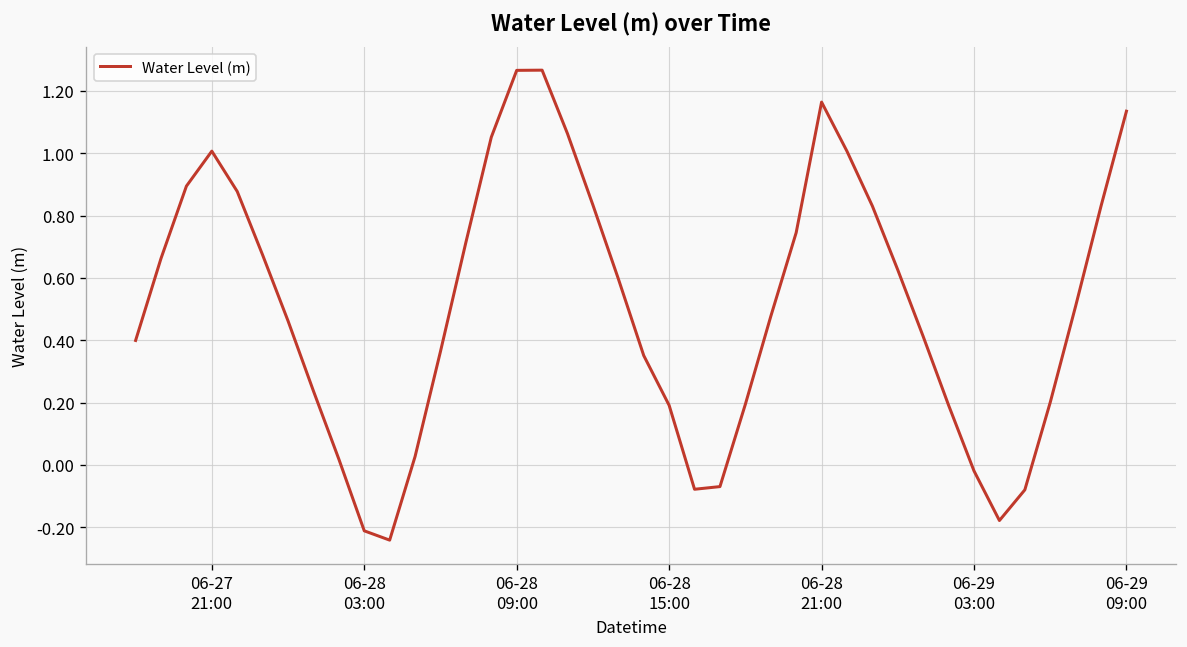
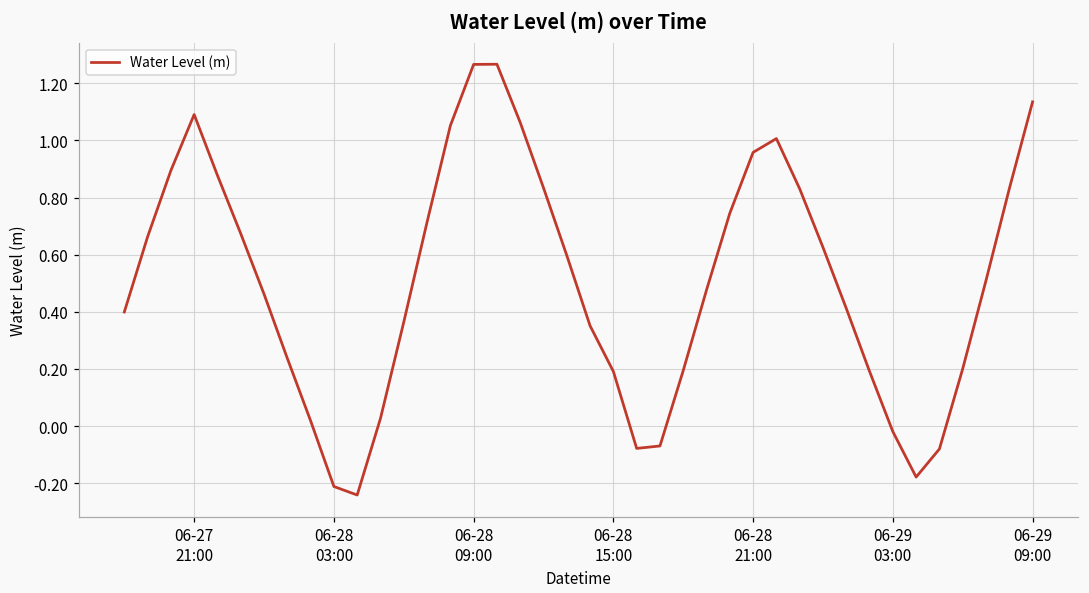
06-27 21:00: 1.01 -> 1.09
06-28 21:00: 1.16 -> 0.96
